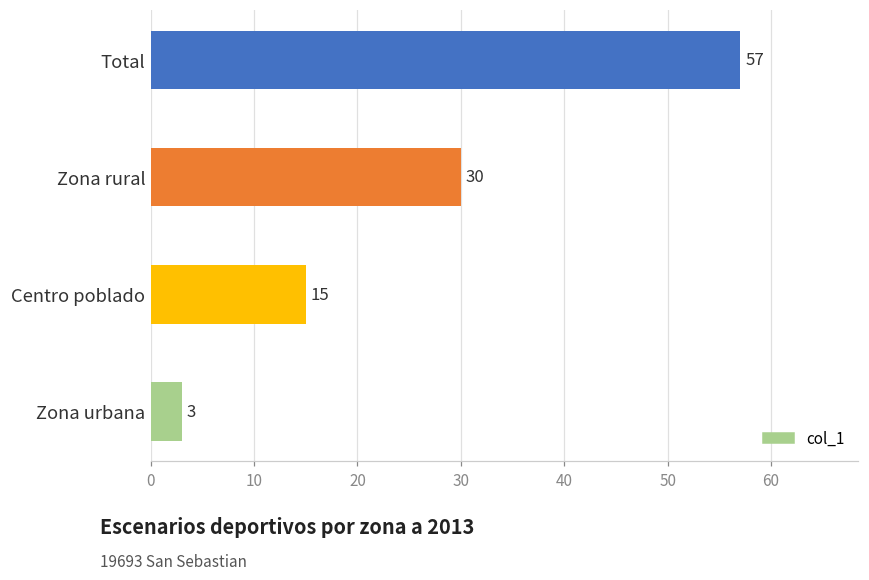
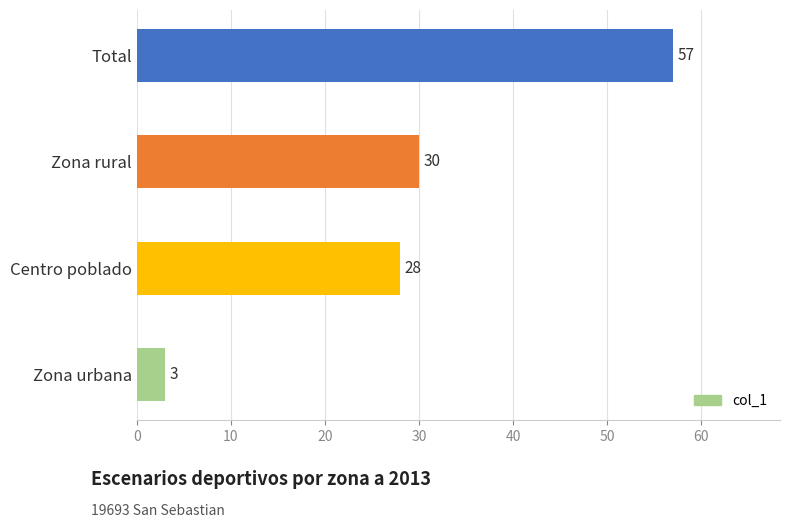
Centro poblado: 15 -> 28
